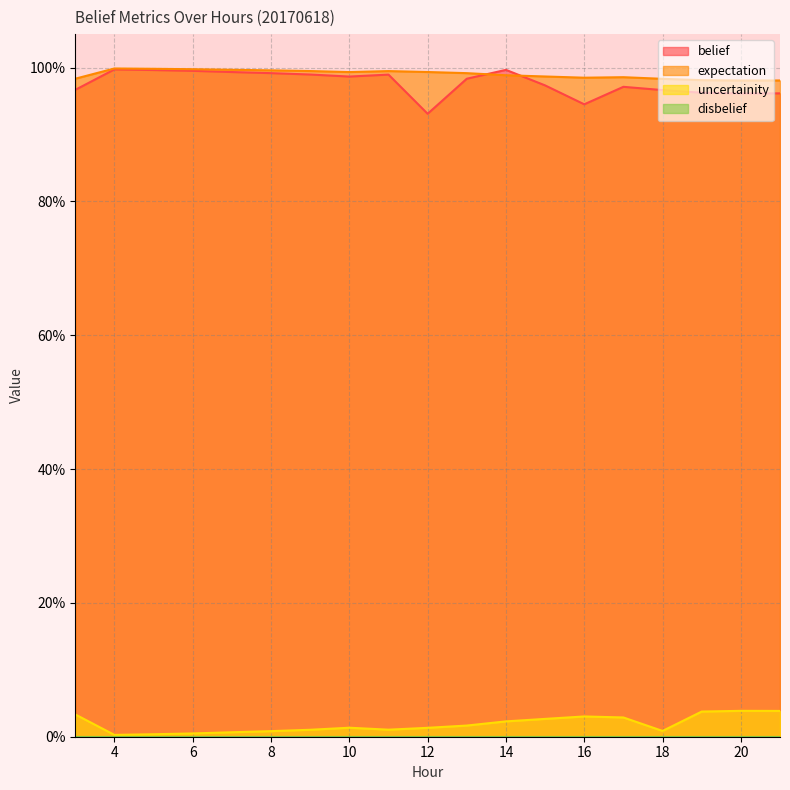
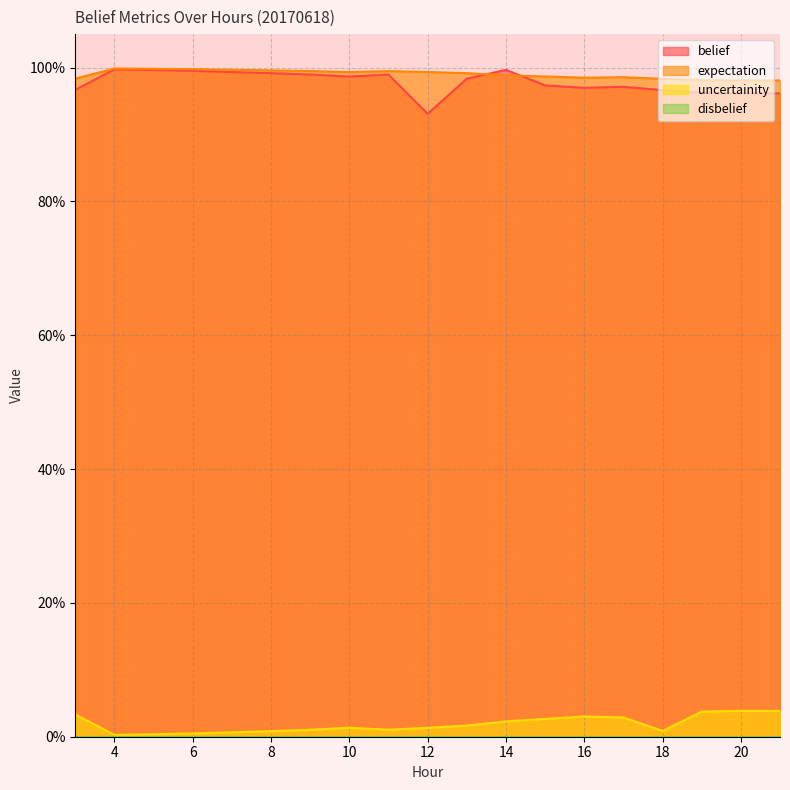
belief, 16: 95% -> 97%
